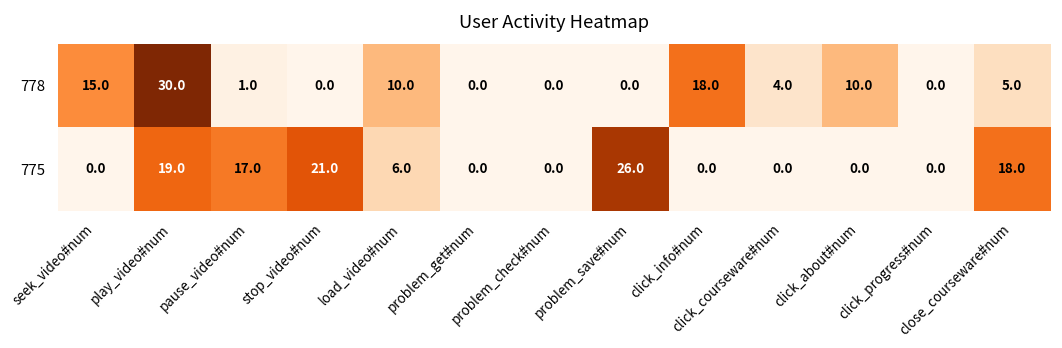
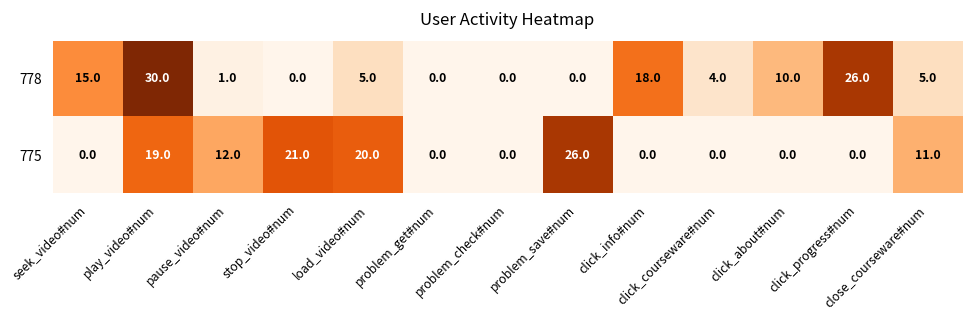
778, load_video#num: 10.0 -> 5.0
778, click_progress#num: 0.0 -> 26.0
775, pause_video#num: 17.0 -> 12.0
775, load_video#num: 6.0 -> 20.0
775, close_courseware#num: 18.0 -> 11.0
